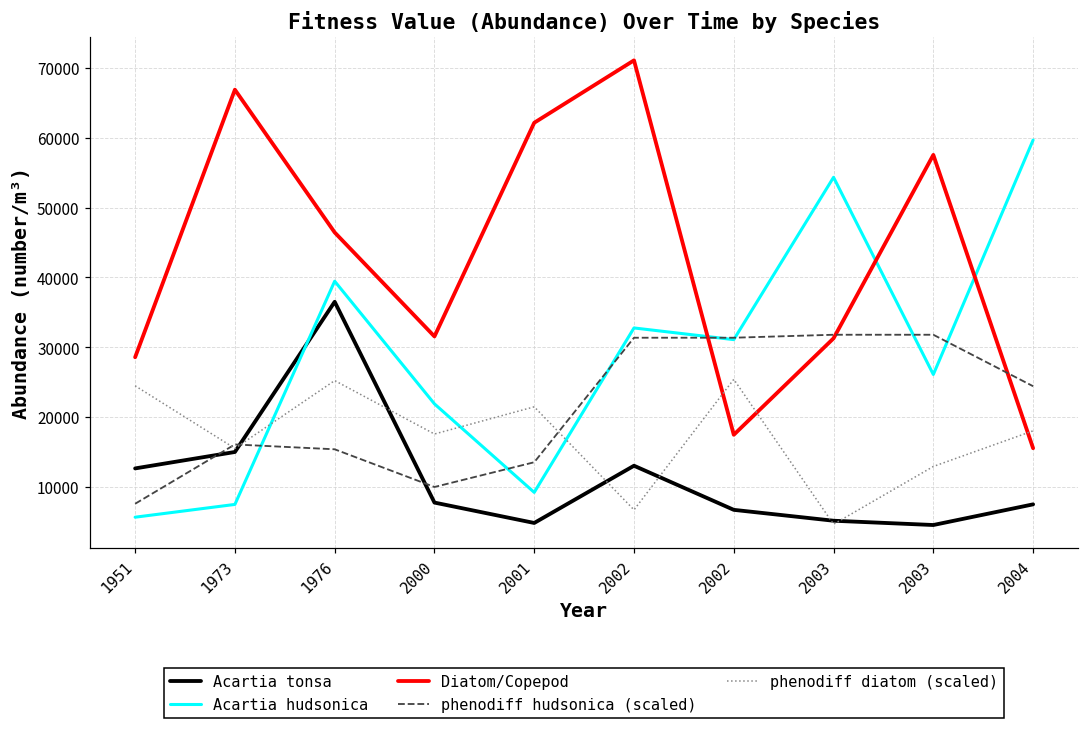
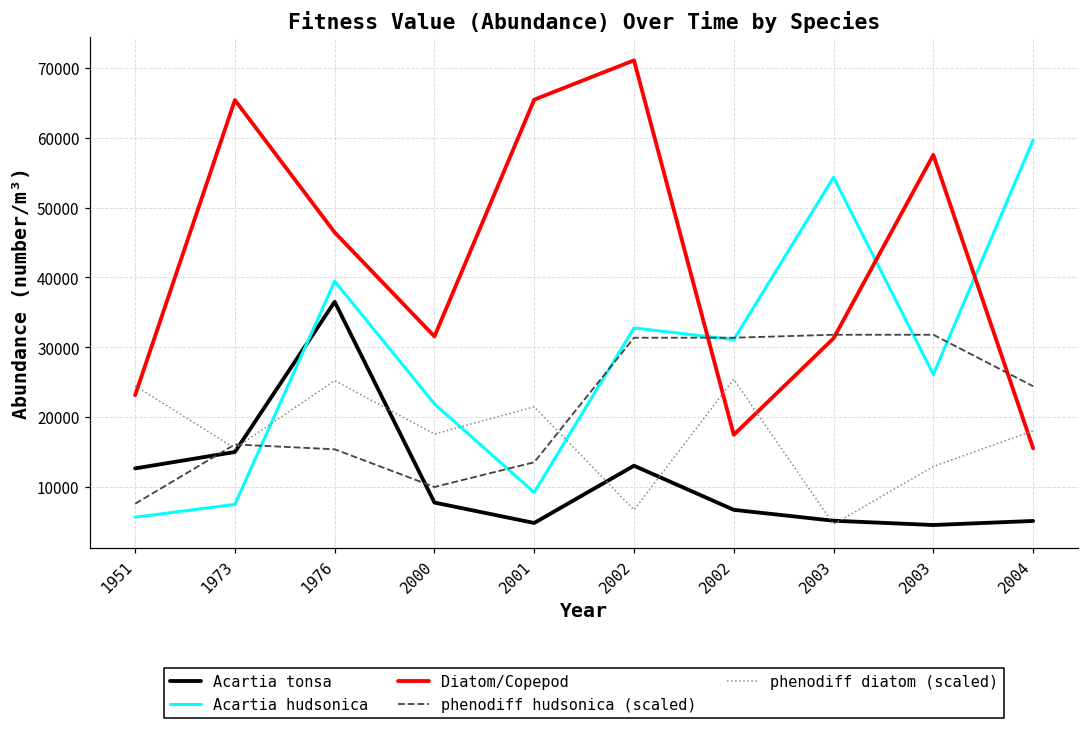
Diatom/Copepod, 1951: 29000 -> 23000
Diatom/Copepod, 1973: 67000 -> 65000
Diatom/Copepod, 2001: 62000 -> 65000
Acartia tonsa, 2004: 8000 -> 5000
